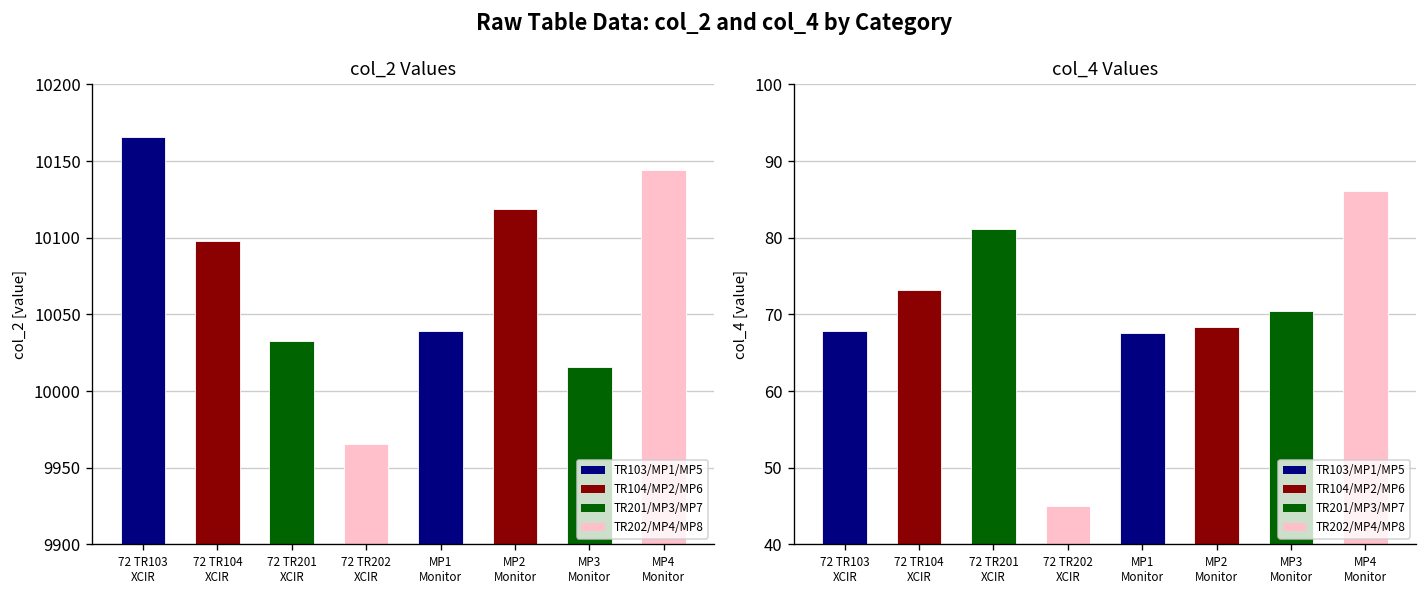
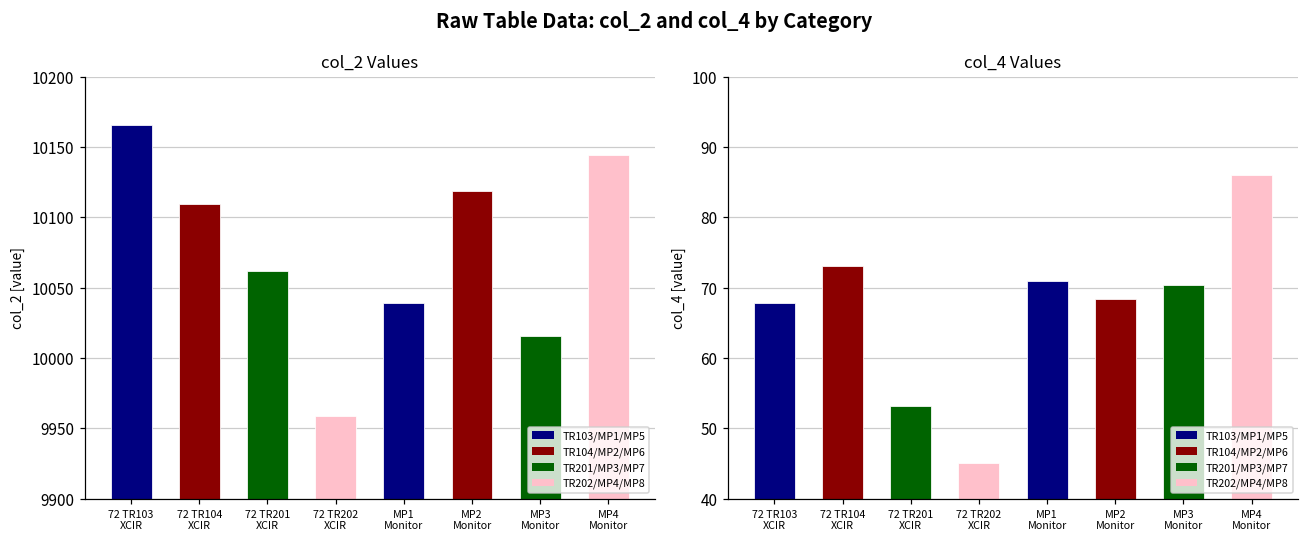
col_2 Values, 72 TR104 XCIR: 10098 -> 10109
col_2 Values, 72 TR201 XCIR: 10033 -> 10062
col_2 Values, 72 TR202 XCIR: 9966 -> 9959
col_4 Values, 72 TR201 XCIR: 81 -> 53
col_4 Values, MP1 Monitor: 68 -> 71
